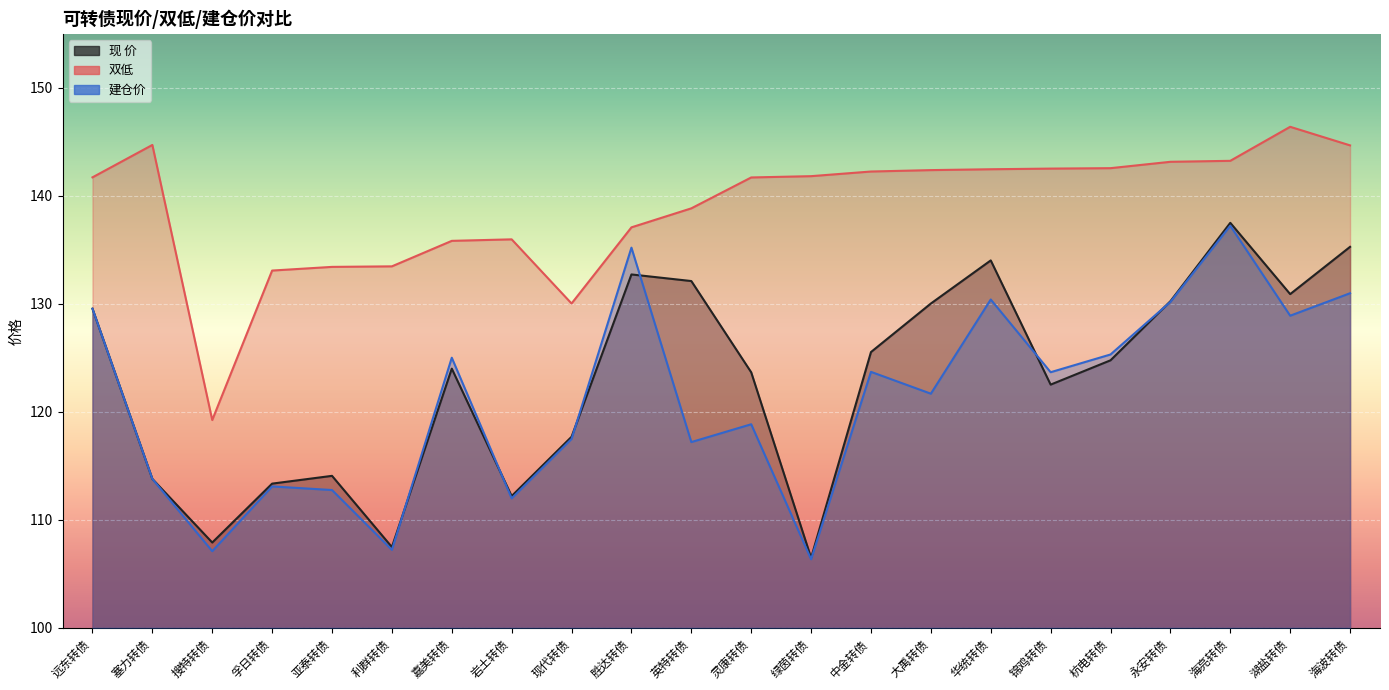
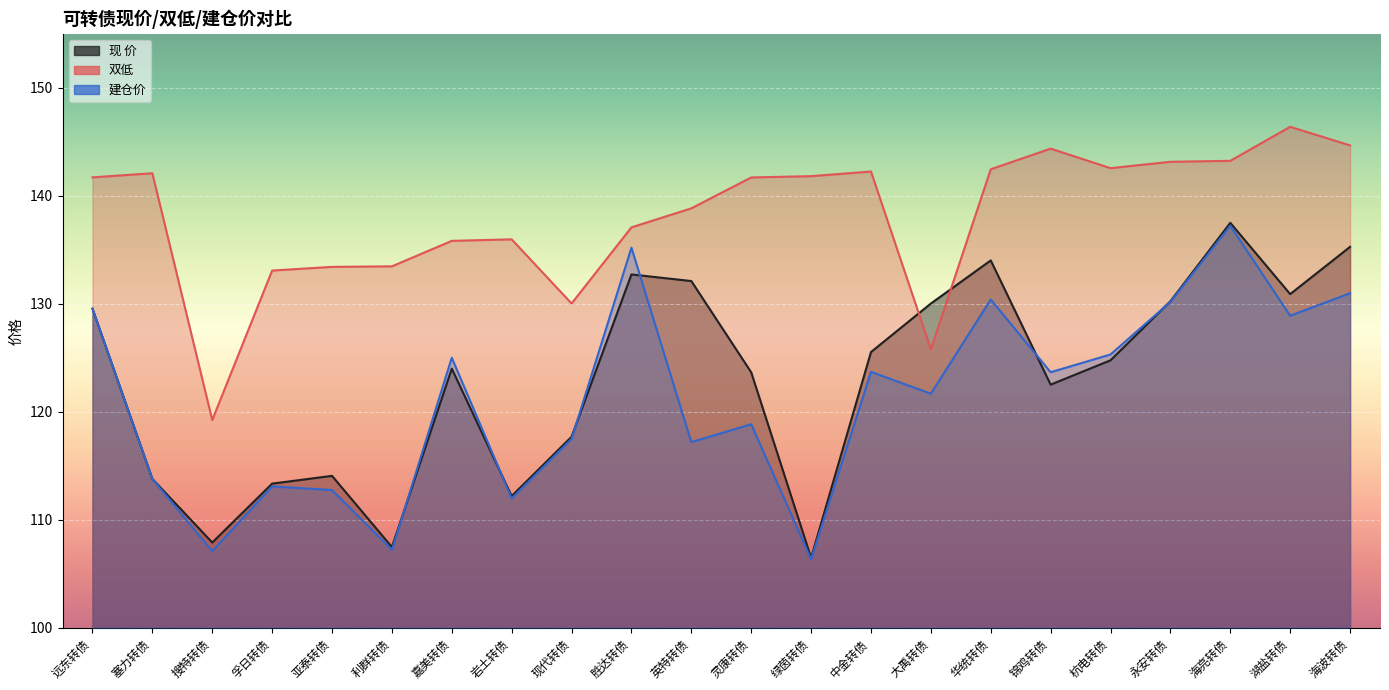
双低, 塞力转债: 144.7 -> 142.1
双低, 大禹转债: 142.4 -> 125.8
双低, 锦鸡转债: 142.5 -> 144.4
